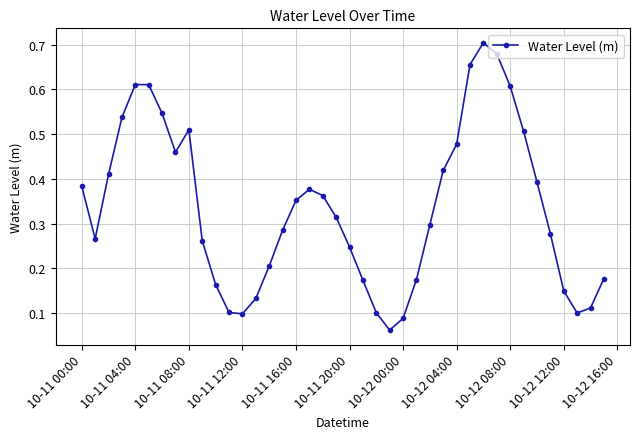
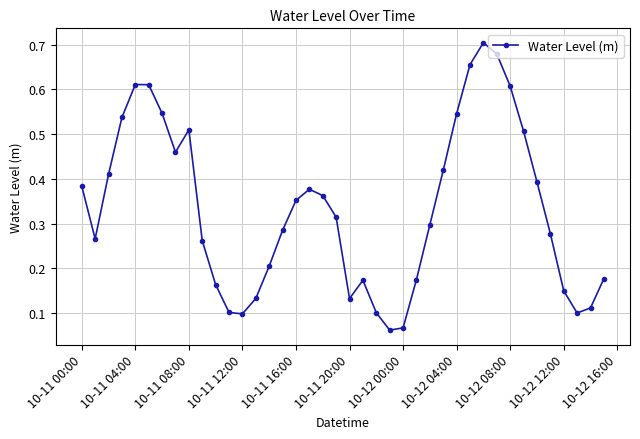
10-11 20:00: 0.25 -> 0.13
10-12 00:00: 0.09 -> 0.07
10-12 04:00: 0.48 -> 0.55
